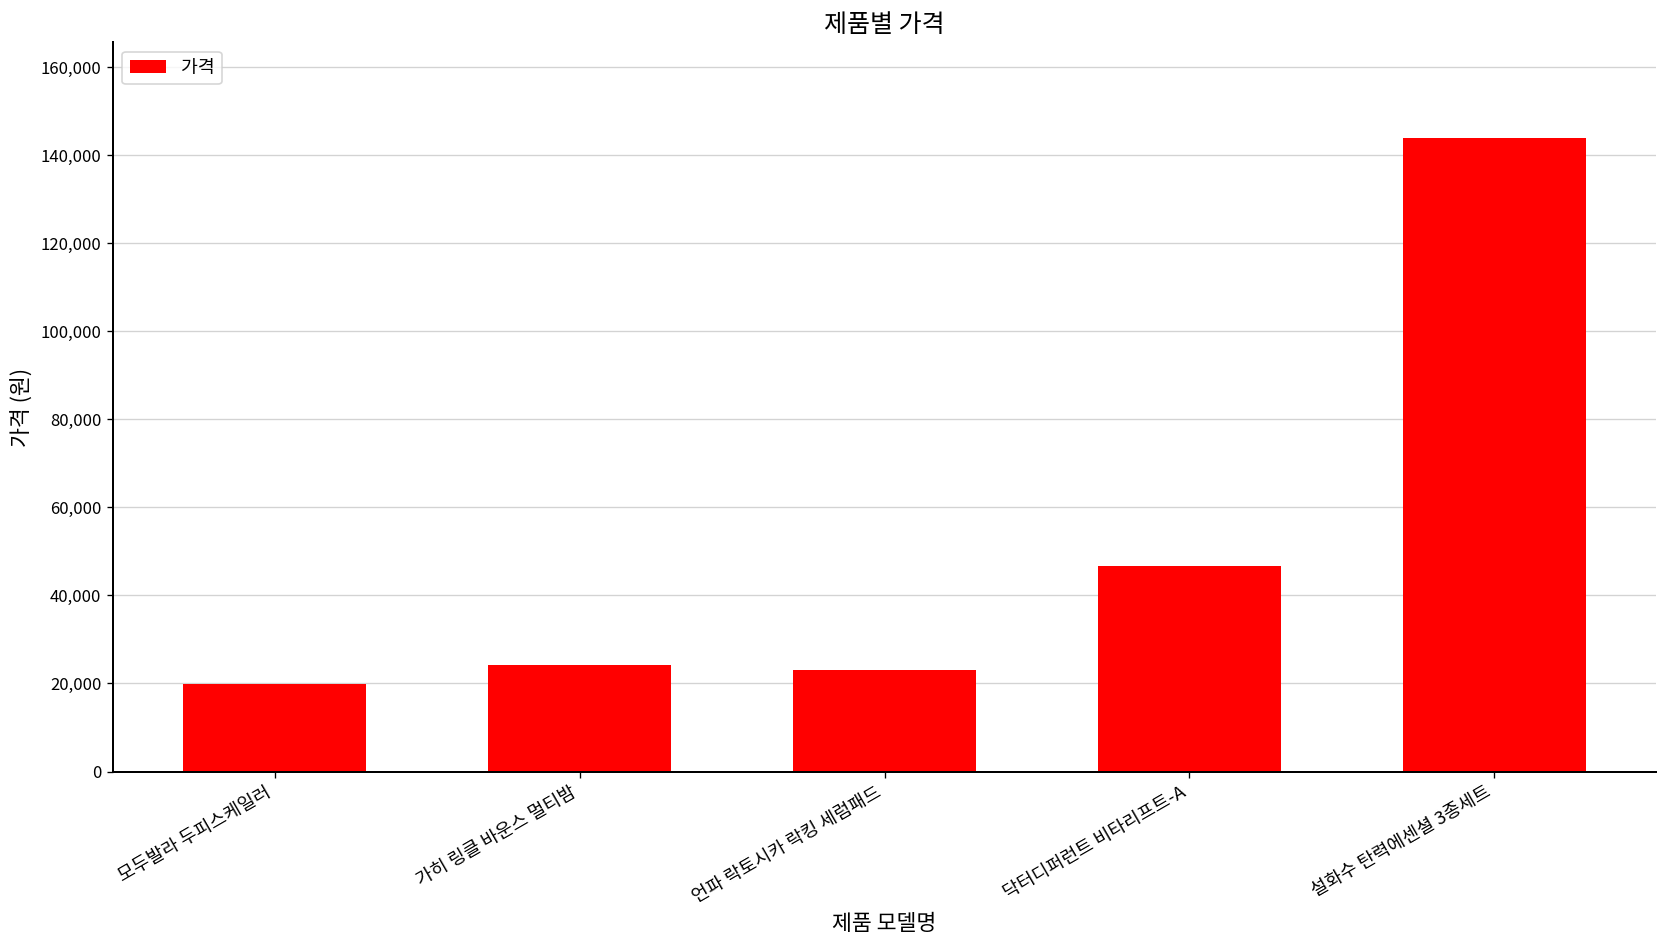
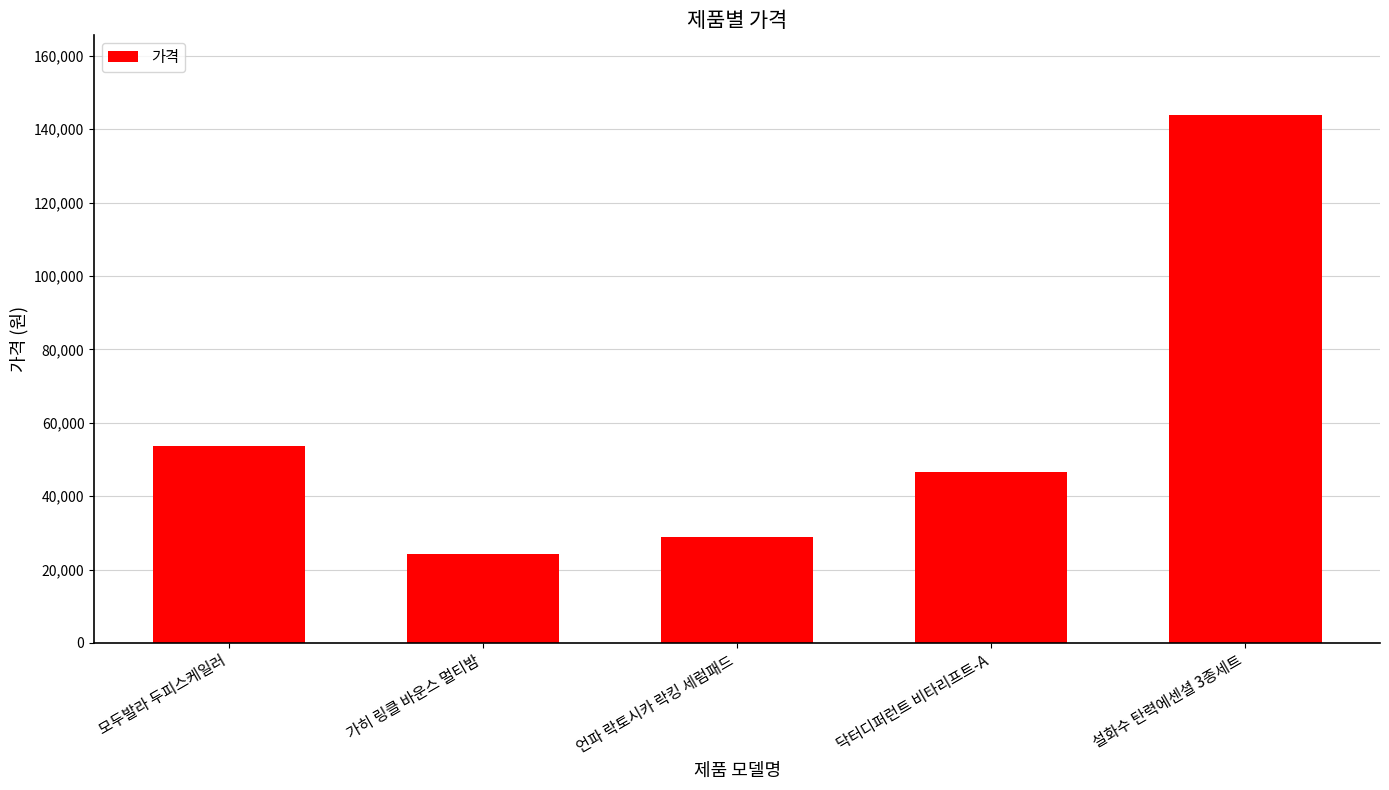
모두발라 두피스케일러: 20,000 -> 54,000
언파 락토시카 락킹 세럼패드: 23,000 -> 29,000
